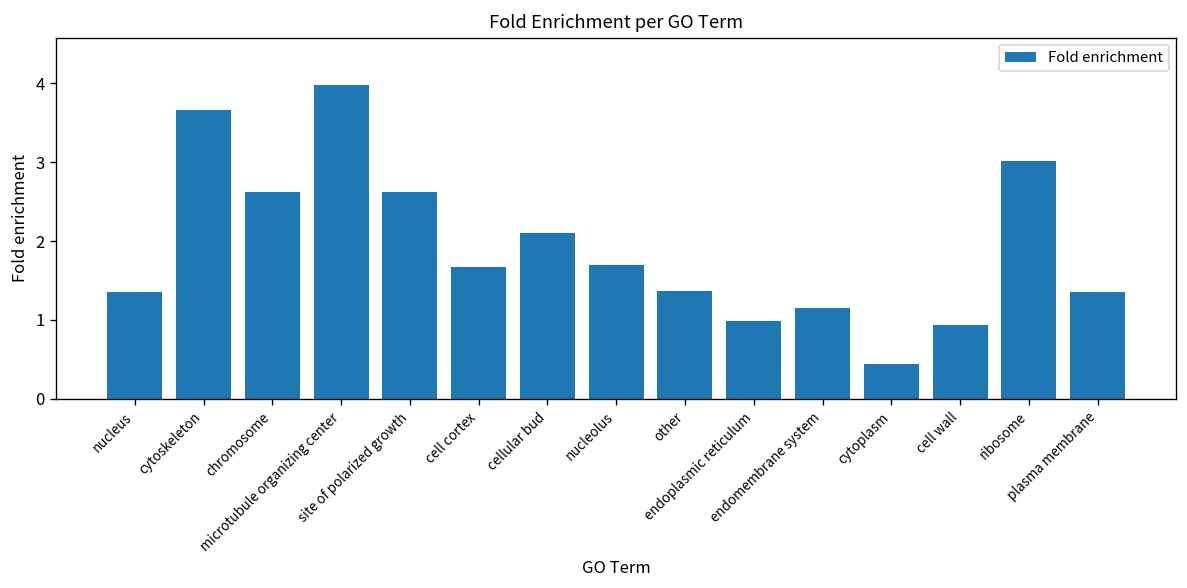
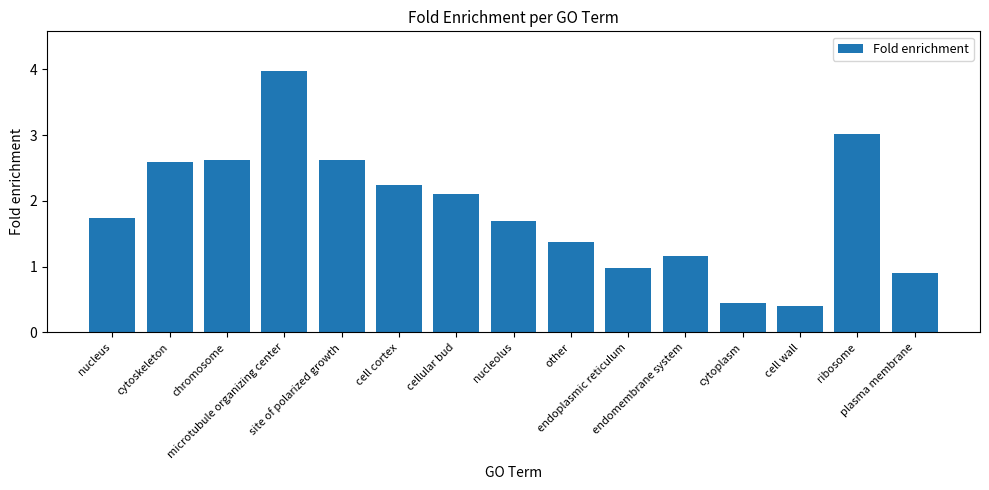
nucleus: 1.4 -> 1.7
cytoskeleton: 3.7 -> 2.6
cell cortex: 1.7 -> 2.2
cell wall: 0.9 -> 0.4
plasma membrane: 1.4 -> 0.9
